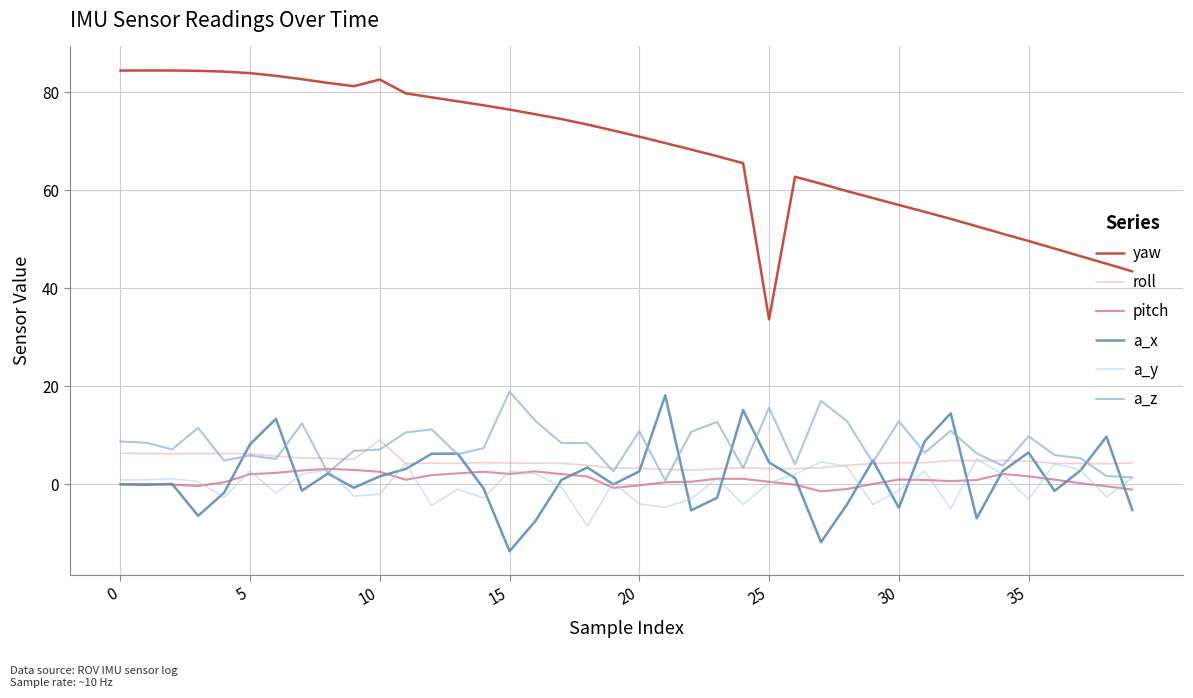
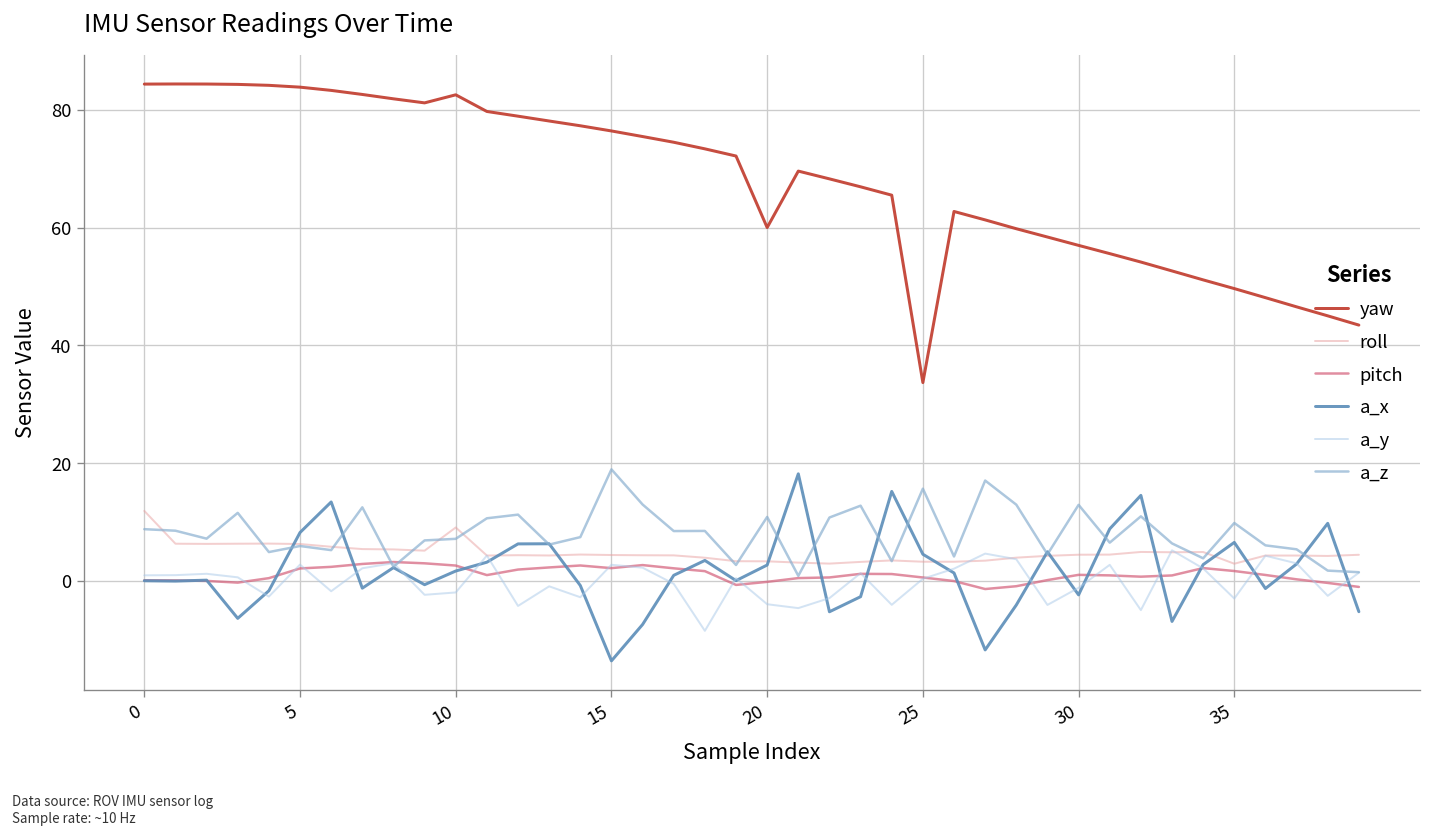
roll, 0: 6 -> 12
yaw, 20: 71 -> 60
a_x, 30: -5 -> -2
roll, 35: 5 -> 3
